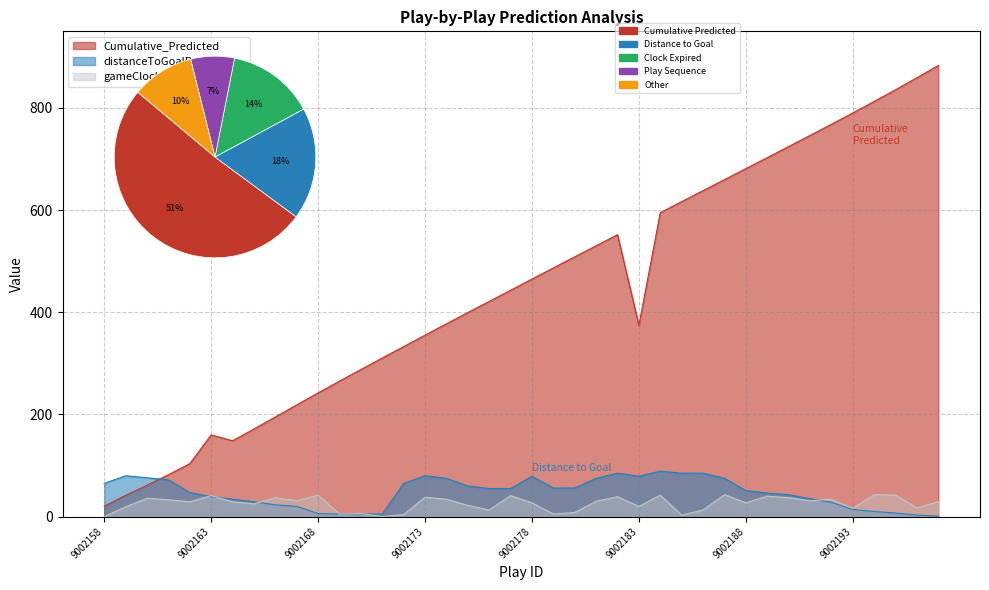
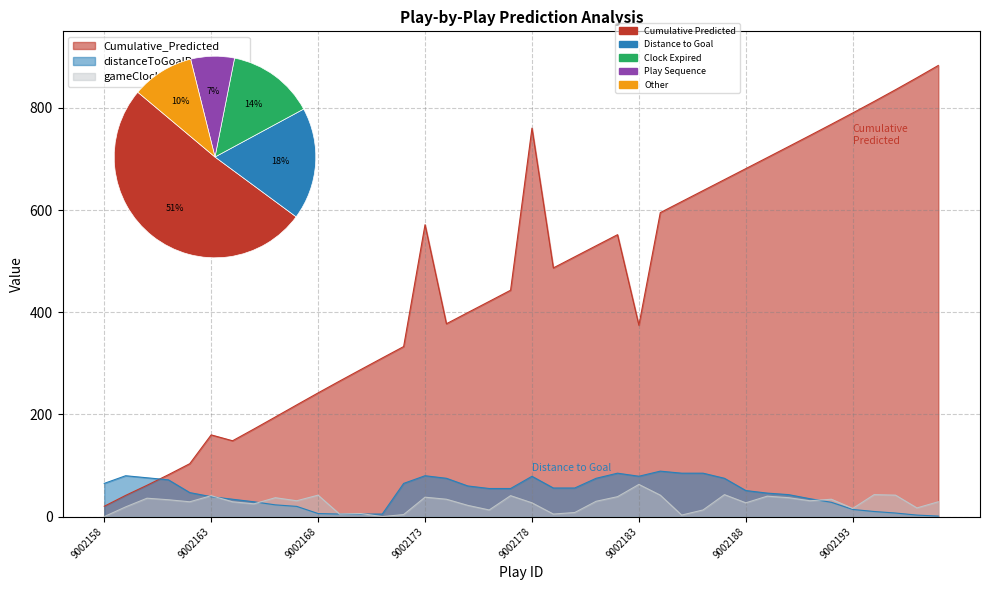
Play-by-Play Prediction Analysis, Cumulative_Predicted, 9002173: 360 -> 570
Play-by-Play Prediction Analysis, Cumulative_Predicted, 9002178: 470 -> 760
Play-by-Play Prediction Analysis, gameClockSecondsExpired, 9002183: 20 -> 60
